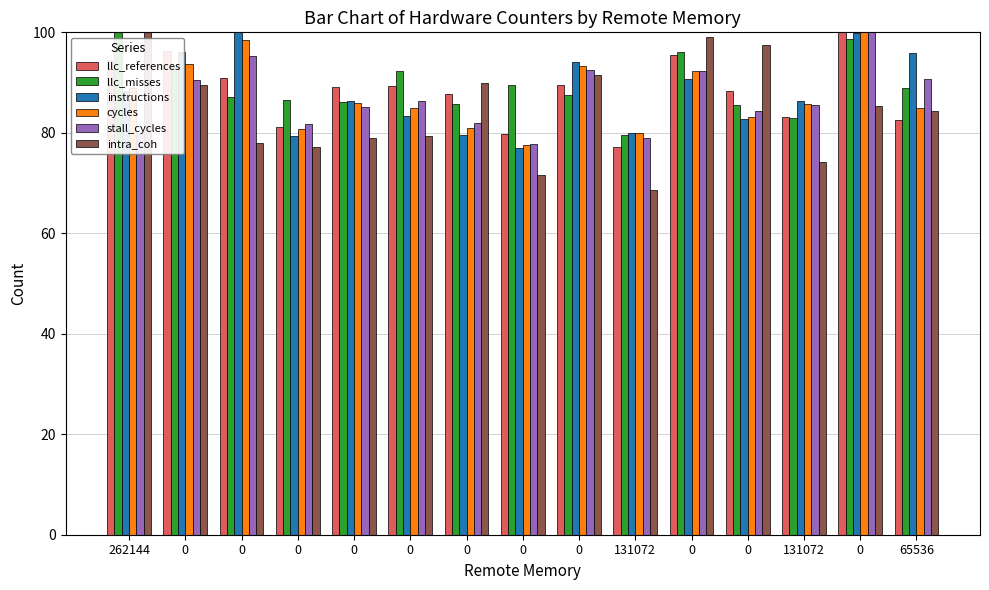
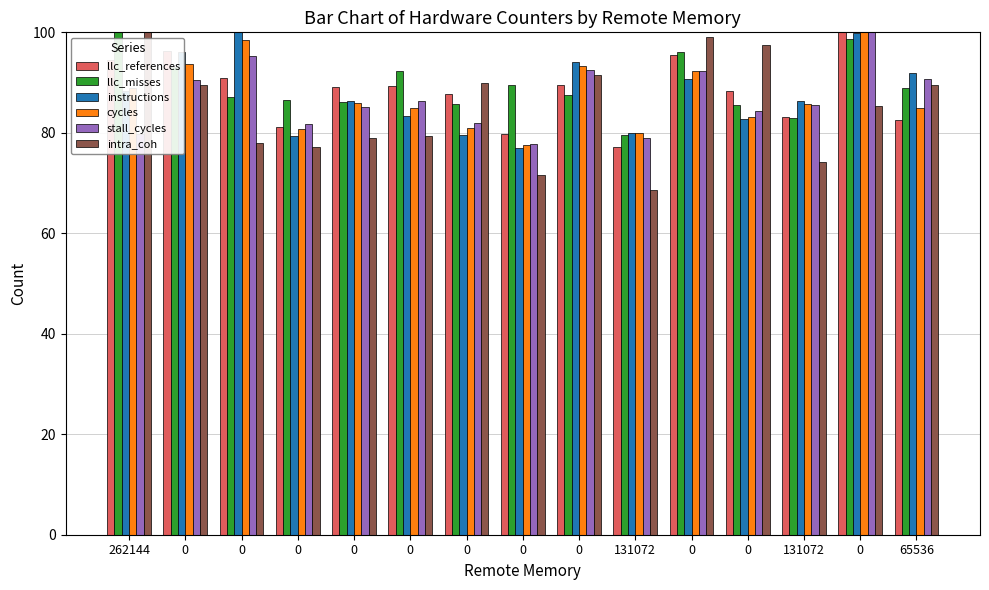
instructions, 65536: 96 -> 92
intra_coh, 65536: 84 -> 90
